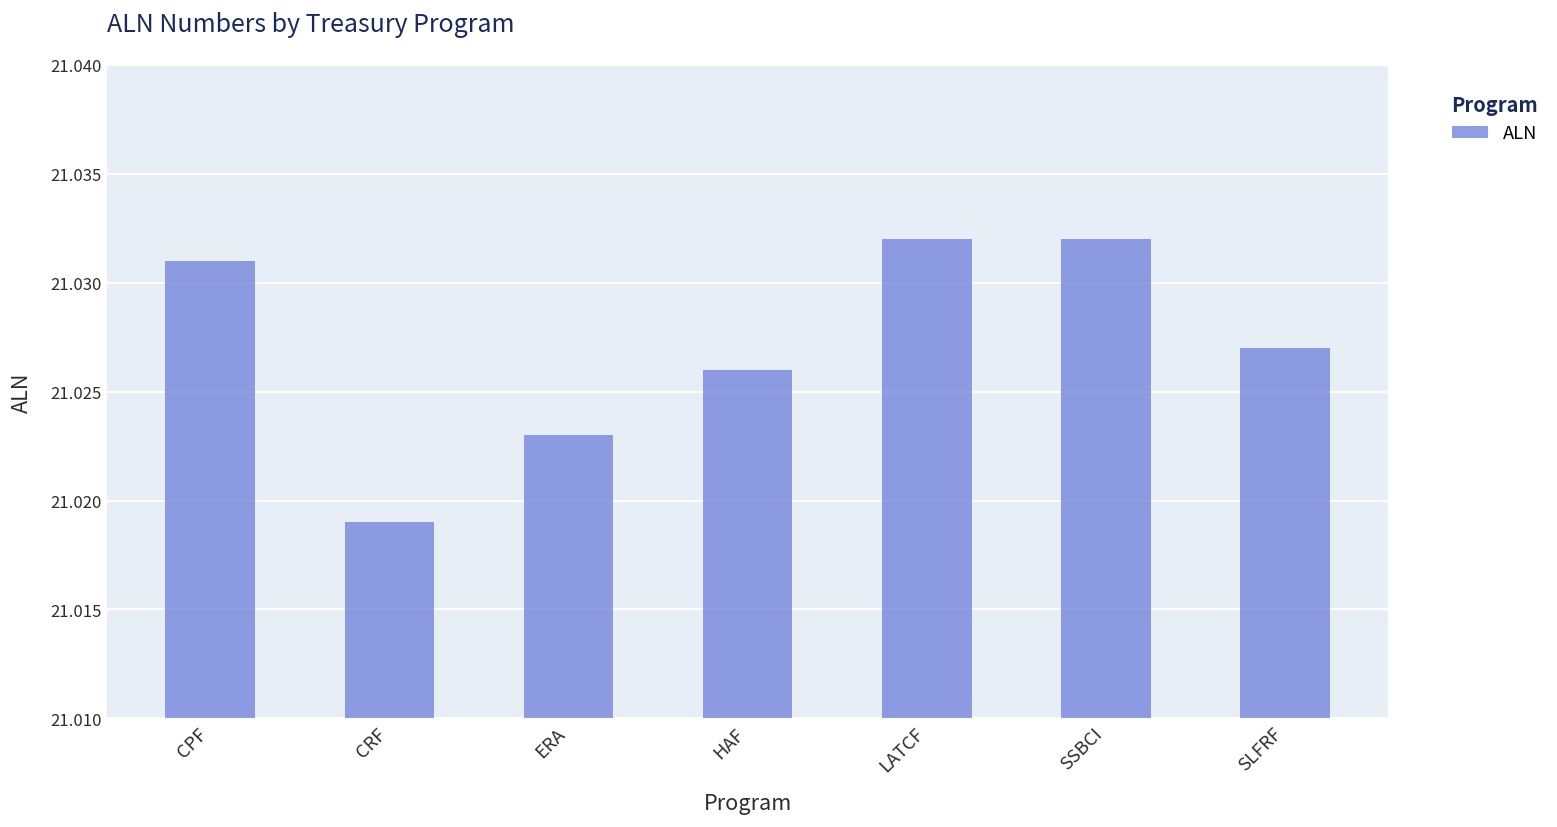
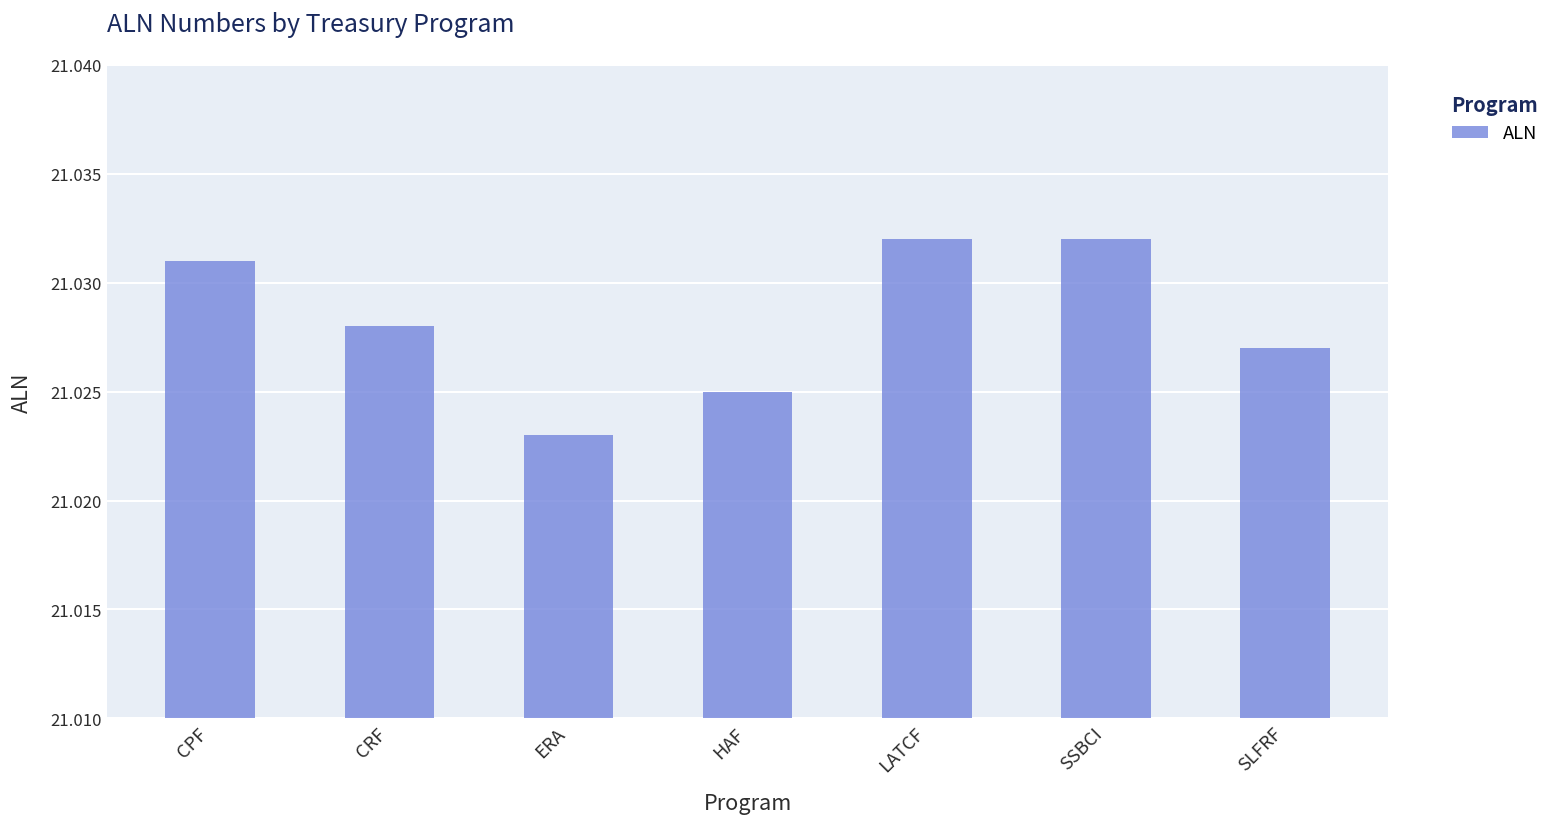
CRF: 21.019 -> 21.028
HAF: 21.026 -> 21.025
